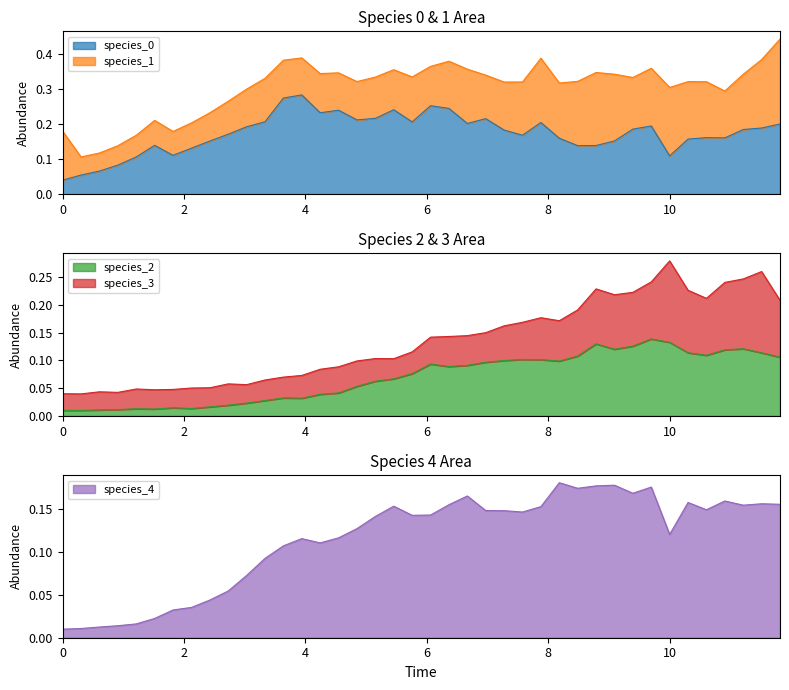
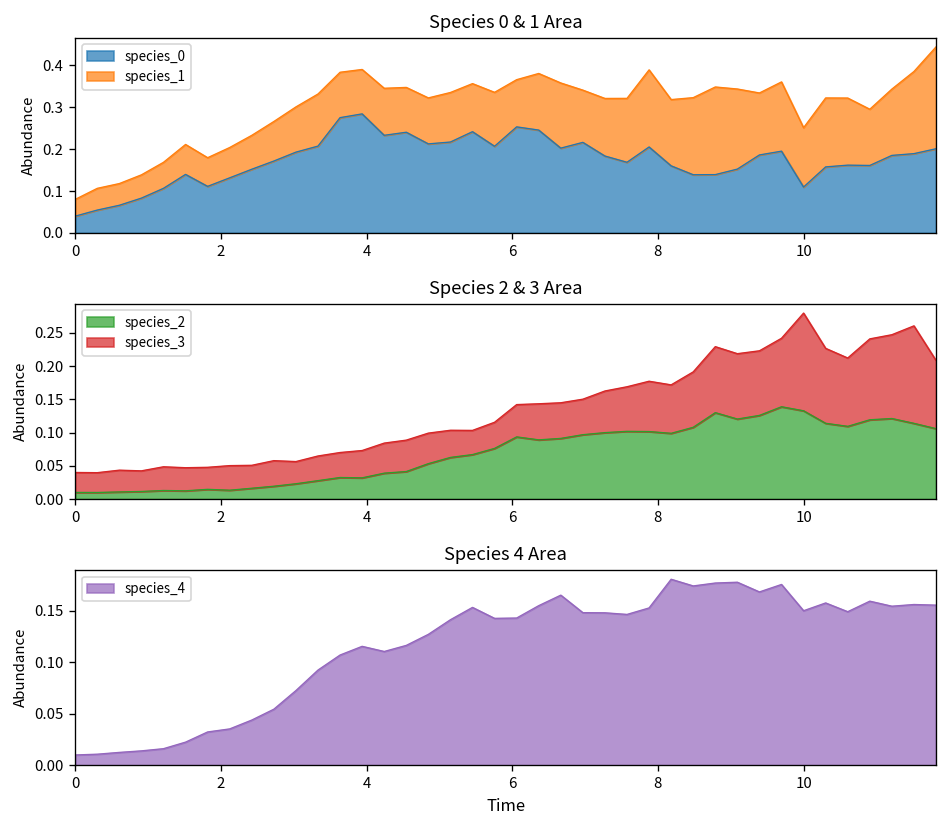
Species 0 & 1 Area, species_1, 0: 0.14 -> 0.04
Species 0 & 1 Area, species_1, 10: 0.20 -> 0.14
Species 4 Area, 10: 0.12 -> 0.15
